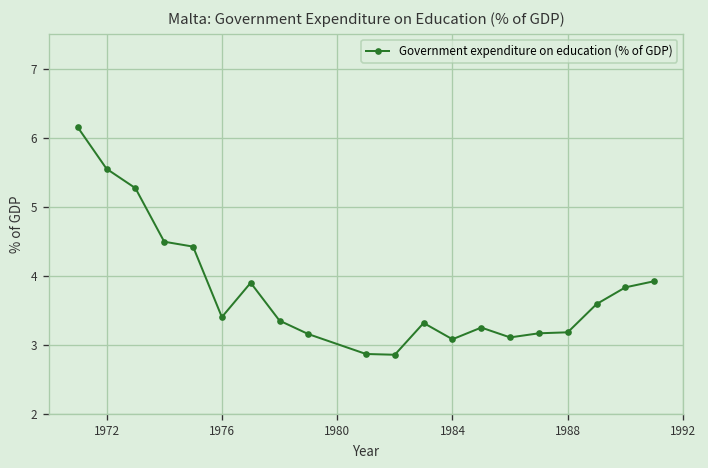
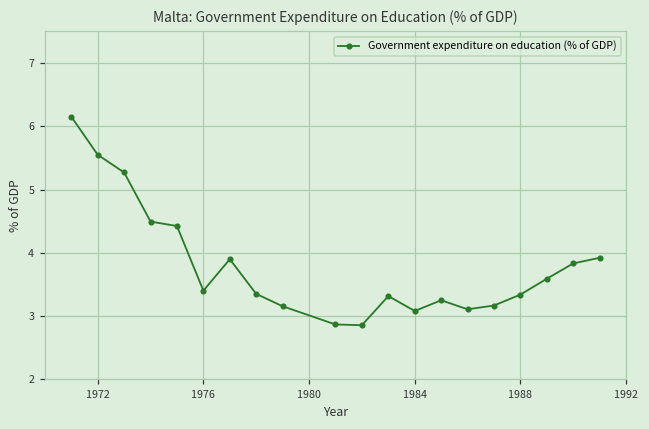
1988: 3.2 -> 3.3
